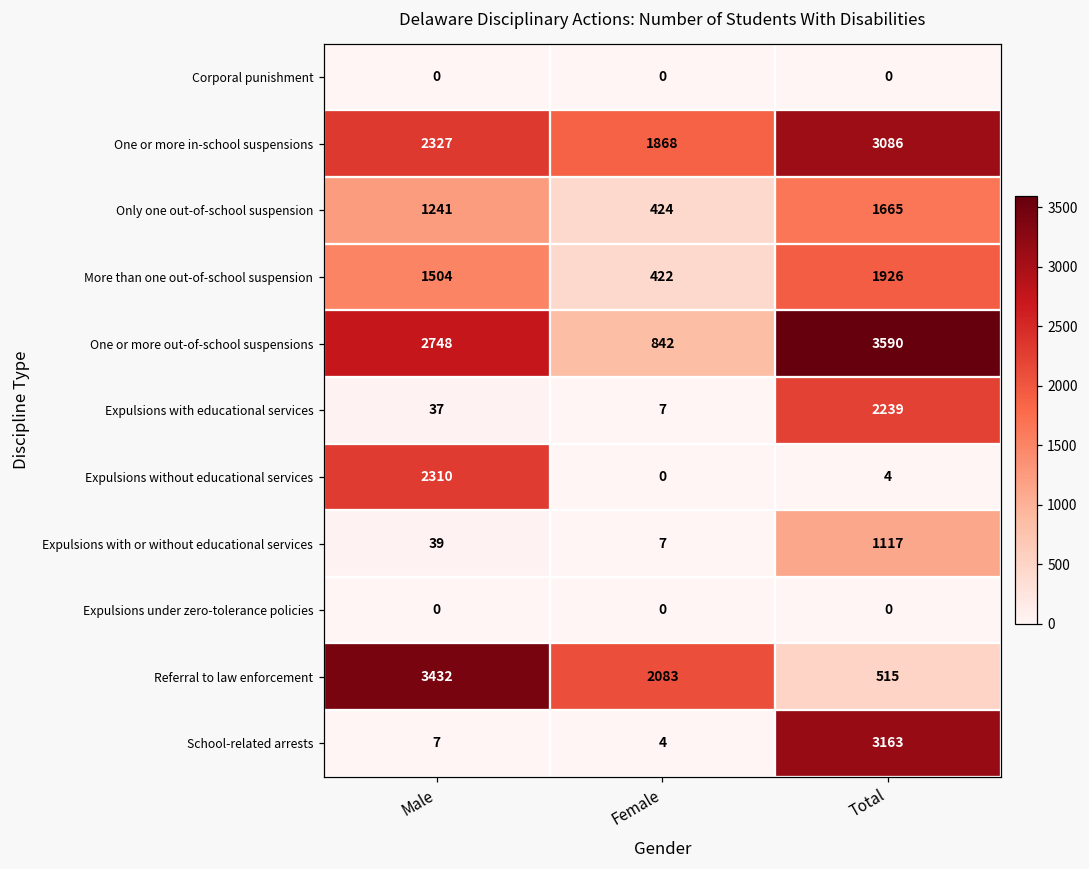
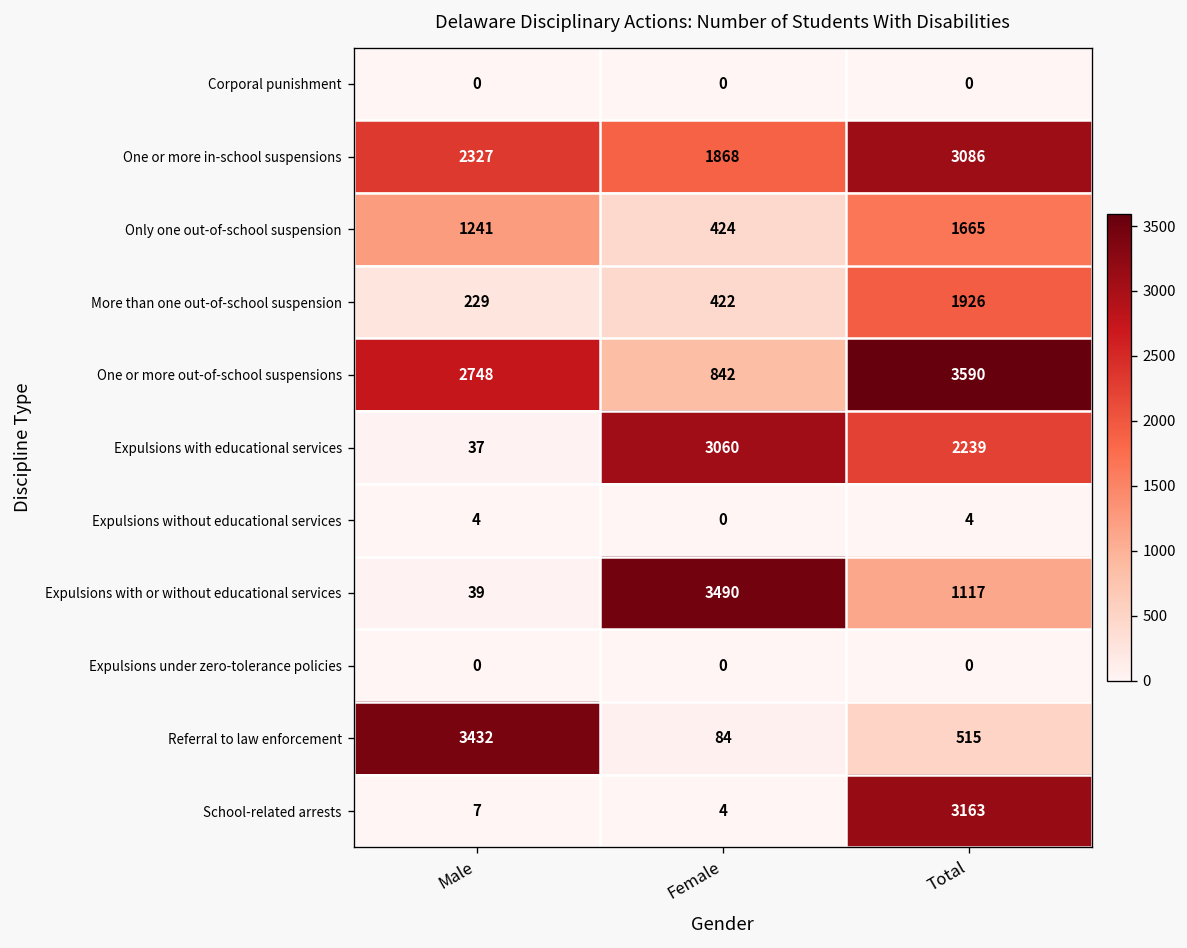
More than one out-of-school suspension, Male: 1504 -> 229
Expulsions with educational services, Female: 7 -> 3060
Expulsions without educational services, Male: 2310 -> 4
Expulsions with or without educational services, Female: 7 -> 3490
Referral to law enforcement, Female: 2083 -> 84
